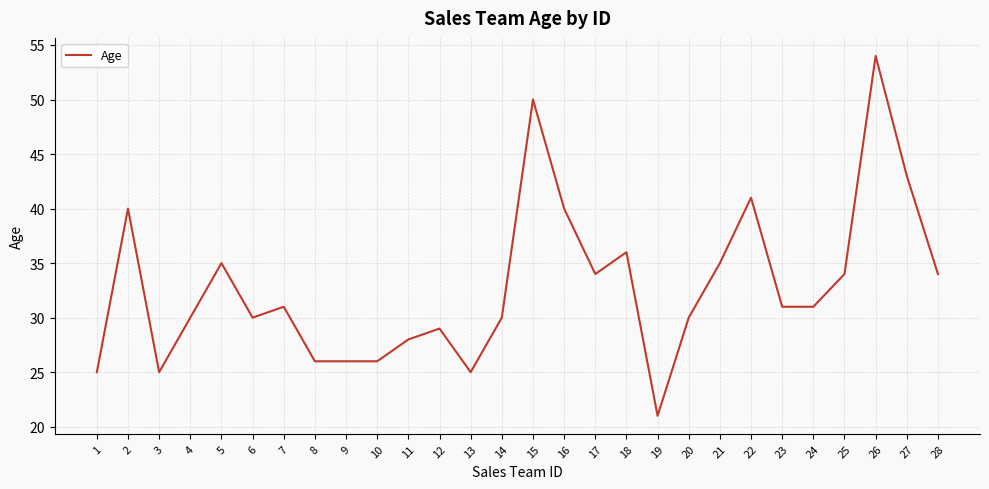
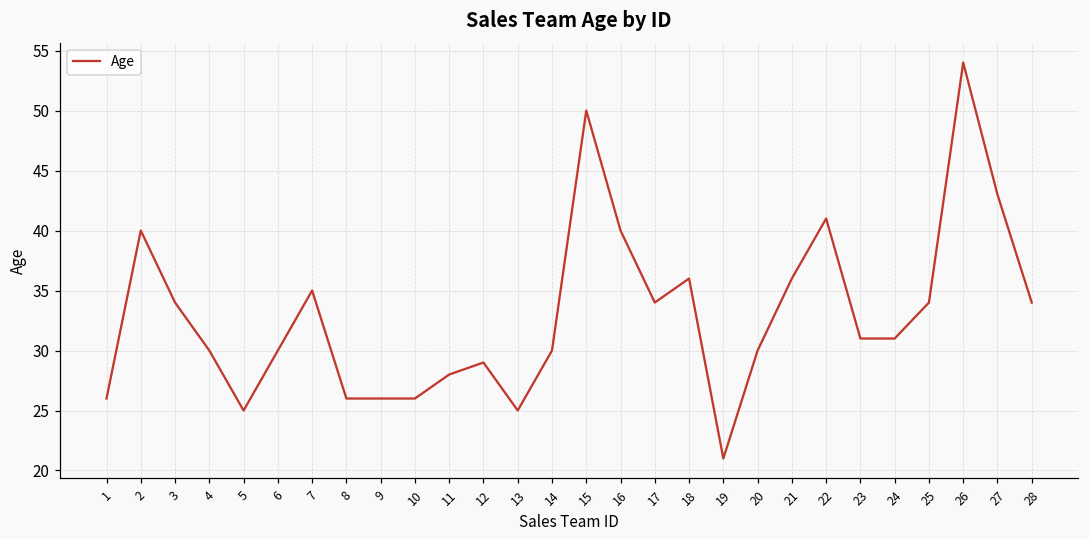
1: 25 -> 26
3: 25 -> 34
5: 35 -> 25
7: 31 -> 35
21: 35 -> 36
